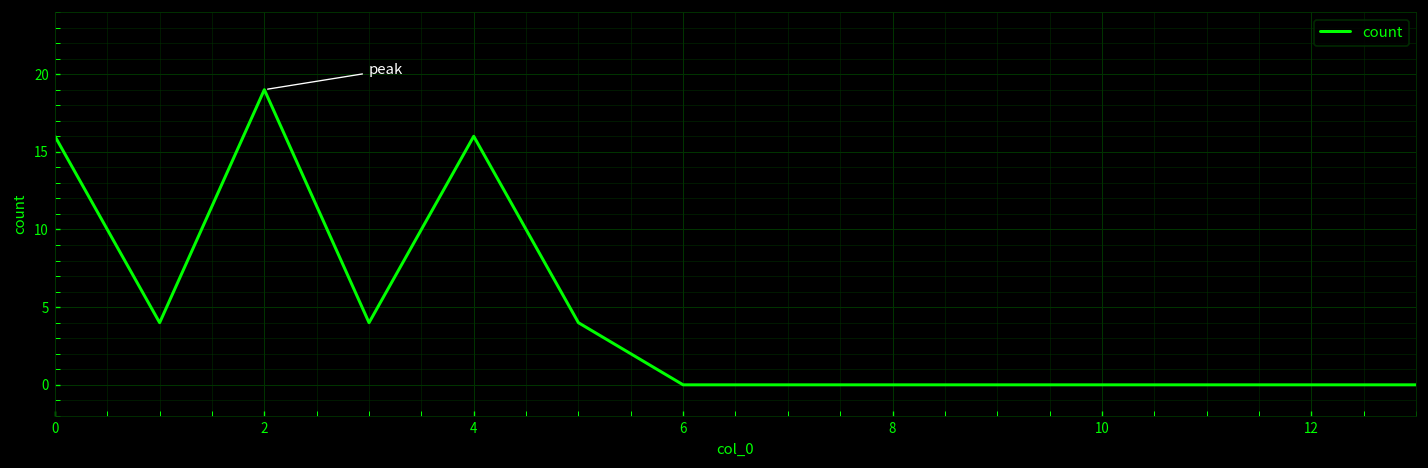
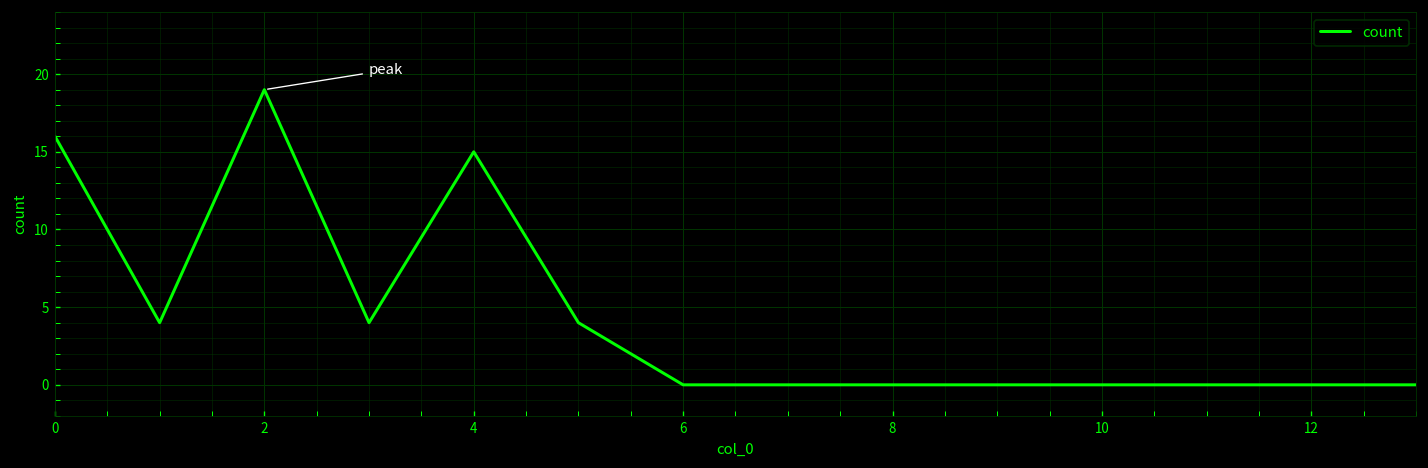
4: 16 -> 15
